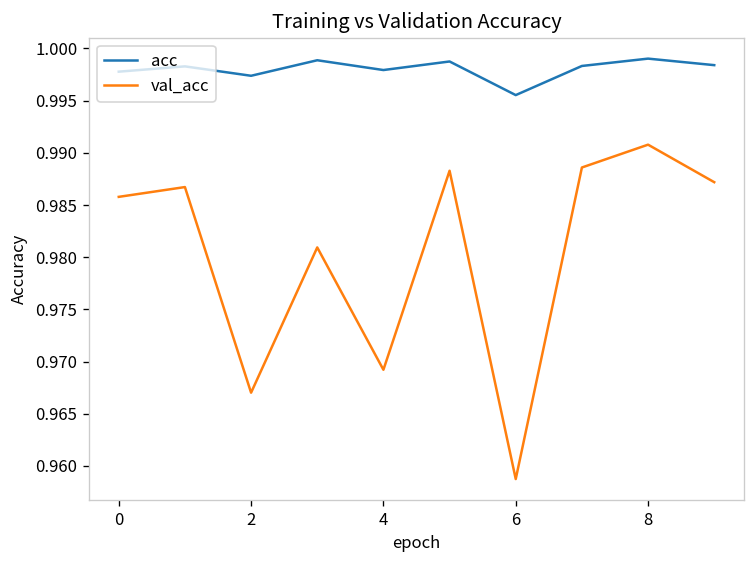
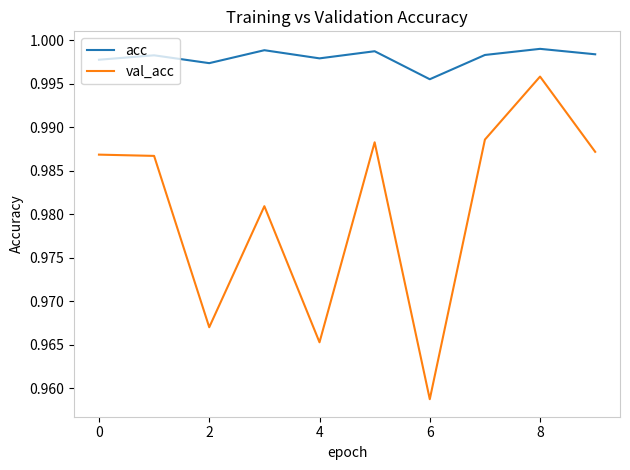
val_acc, 0: 0.986 -> 0.987
val_acc, 4: 0.969 -> 0.965
val_acc, 8: 0.991 -> 0.996
